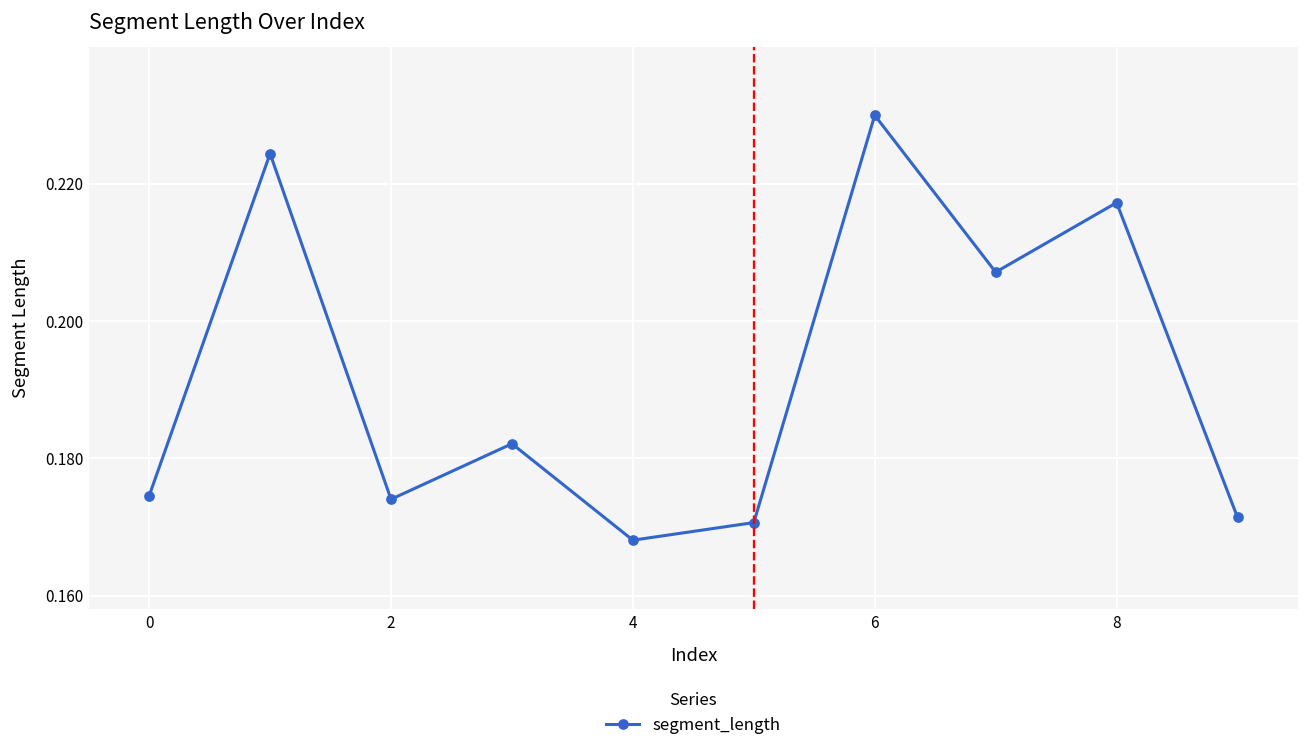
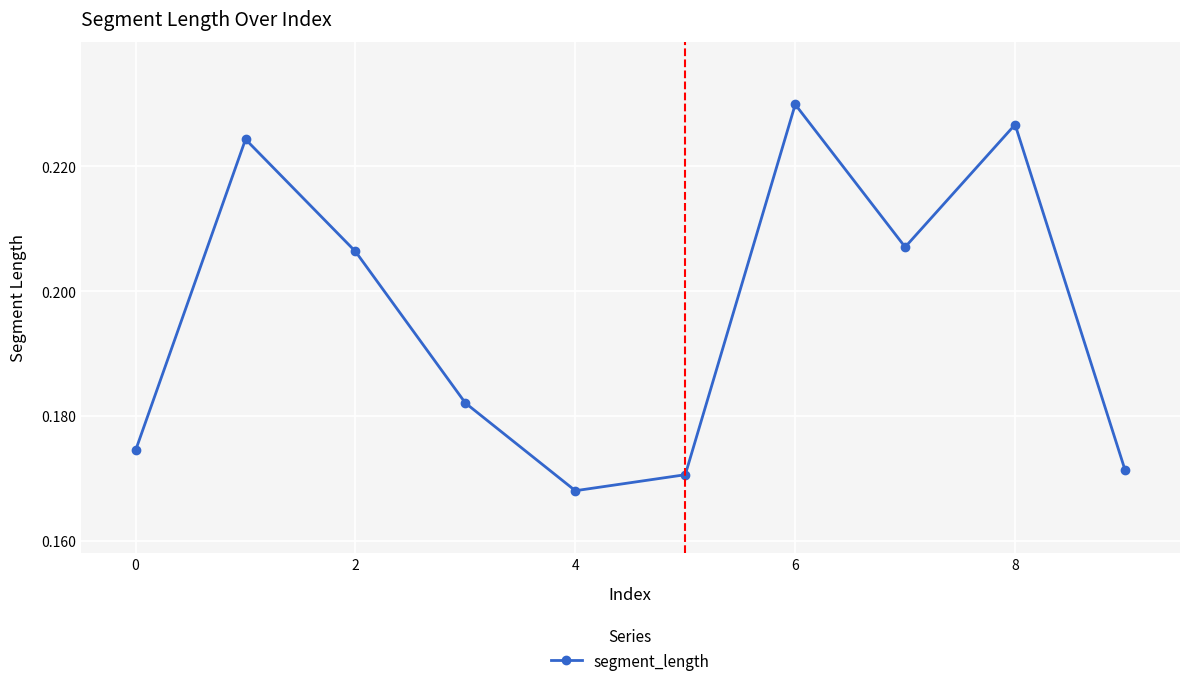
2: 0.174 -> 0.206
8: 0.217 -> 0.227
